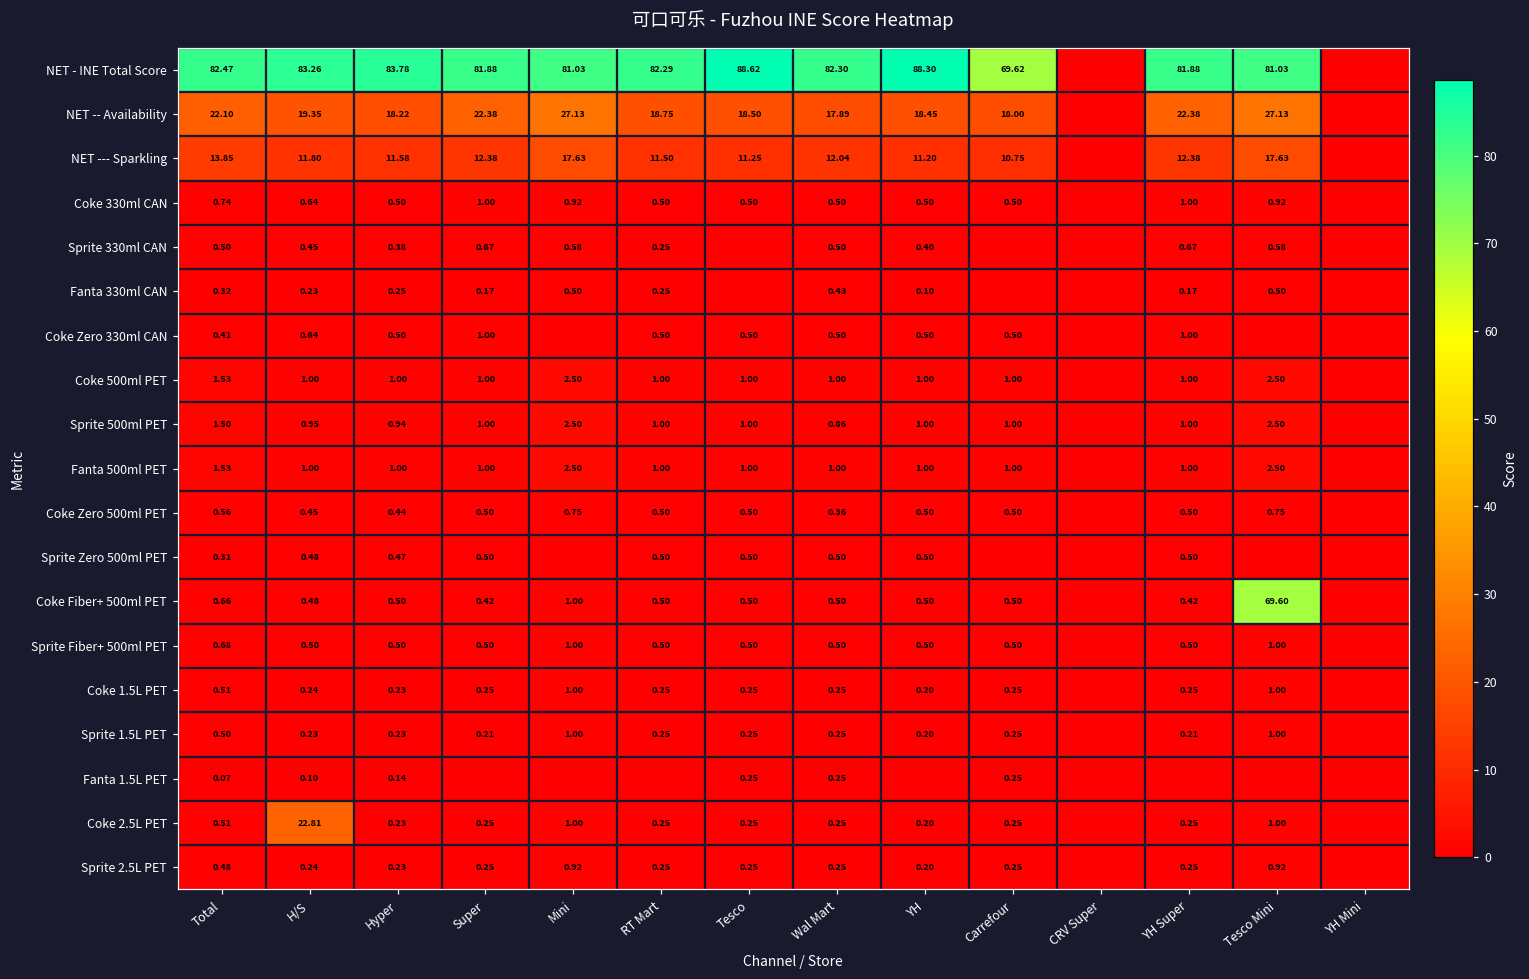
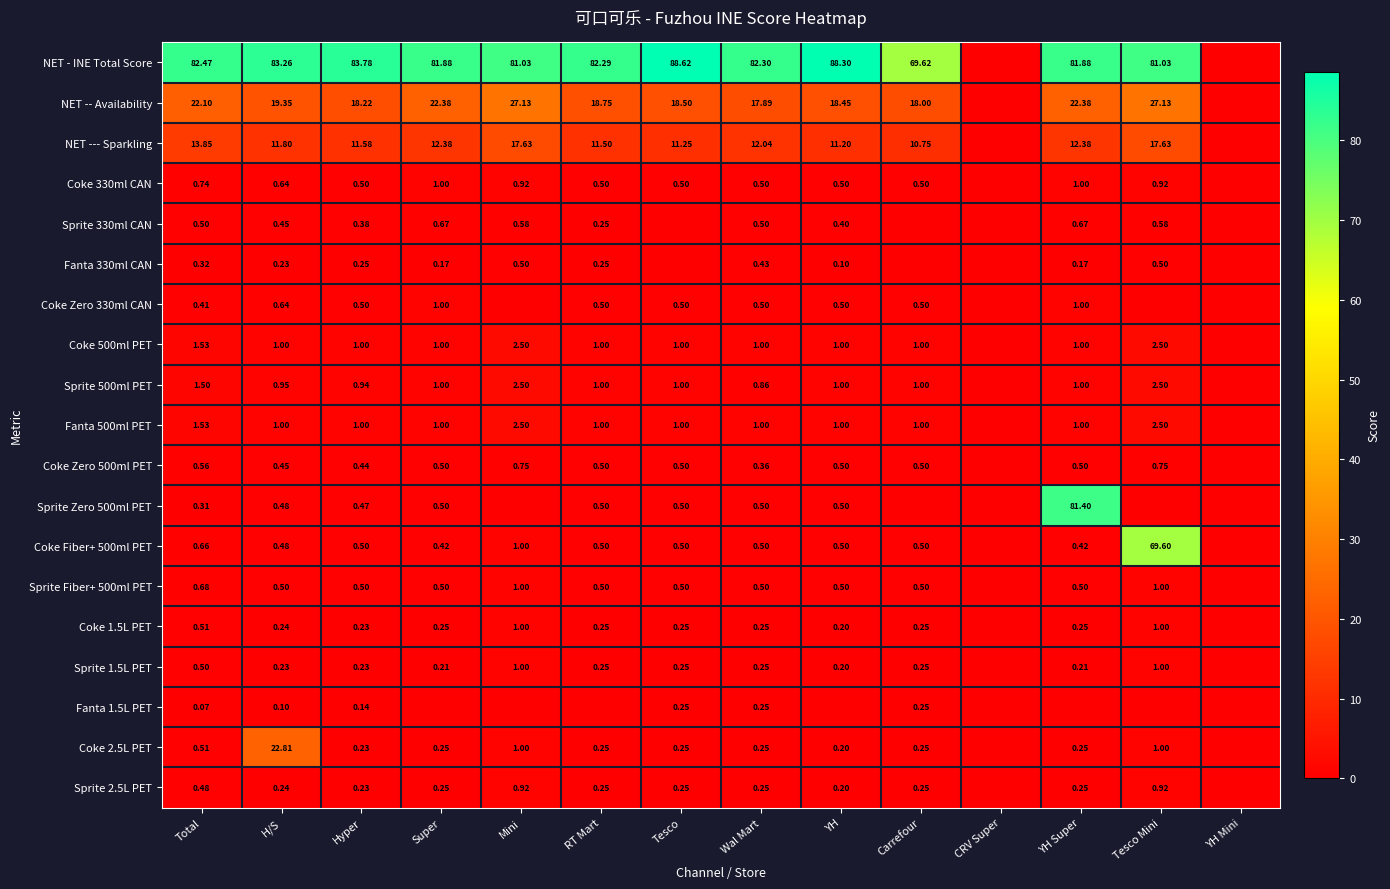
Sprite Zero 500ml PET, YH Super: 0.50 -> 81.40
